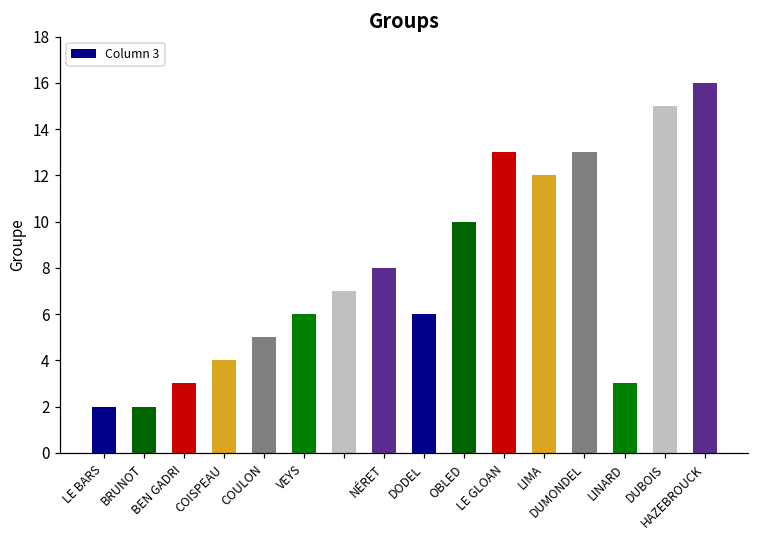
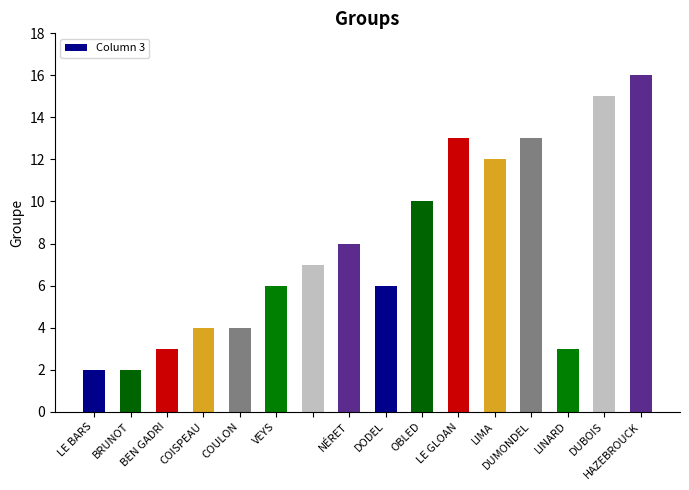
COULON: 5 -> 4
